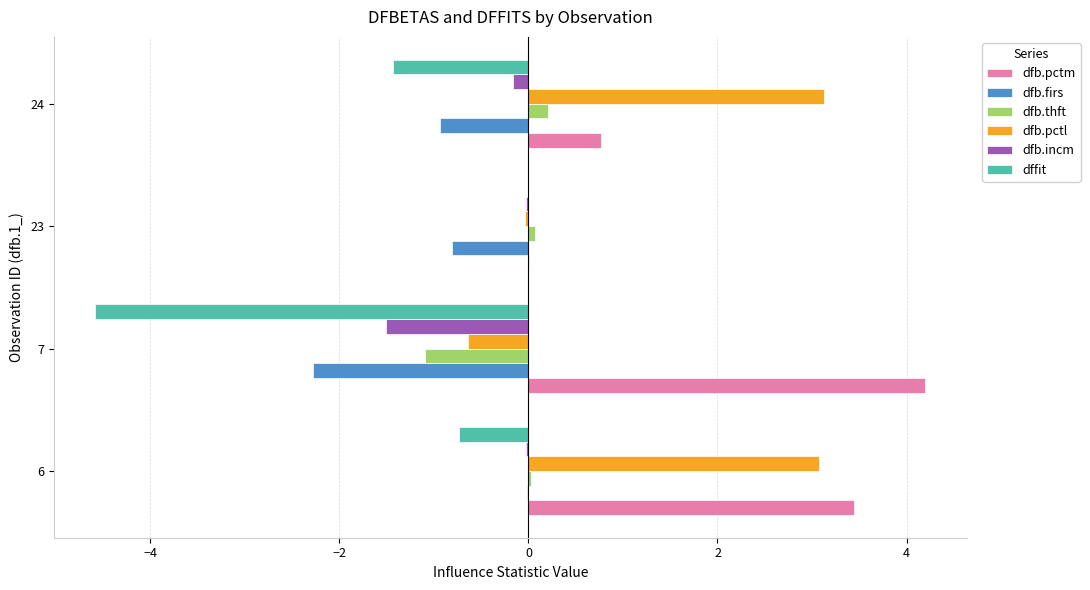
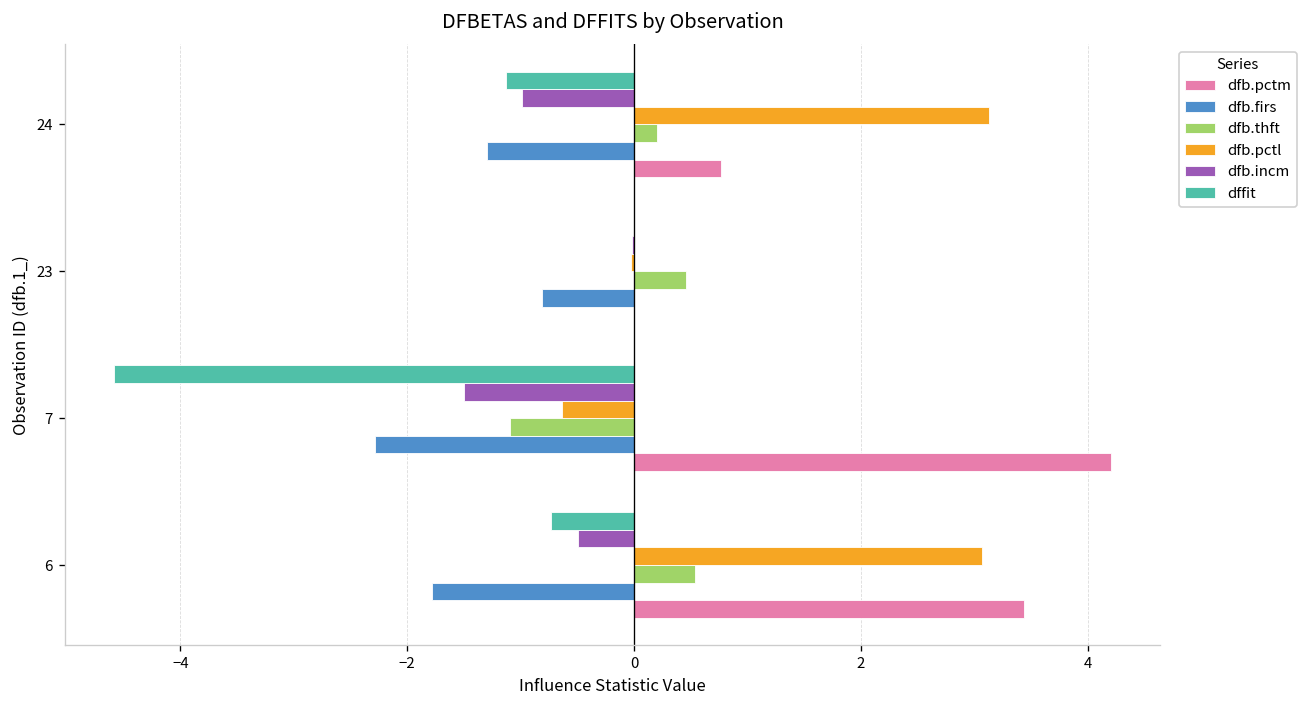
dffit, 24: -1.4 -> -1.1
dfb.incm, 24: -0.2 -> -1.0
dfb.firs, 24: -0.9 -> -1.3
dfb.thft, 23: 0.1 -> 0.5
dfb.incm, 6: 0.0 -> -0.5
dfb.thft, 6: 0.0 -> 0.5
dfb.firs, 6: 0.0 -> -1.8
